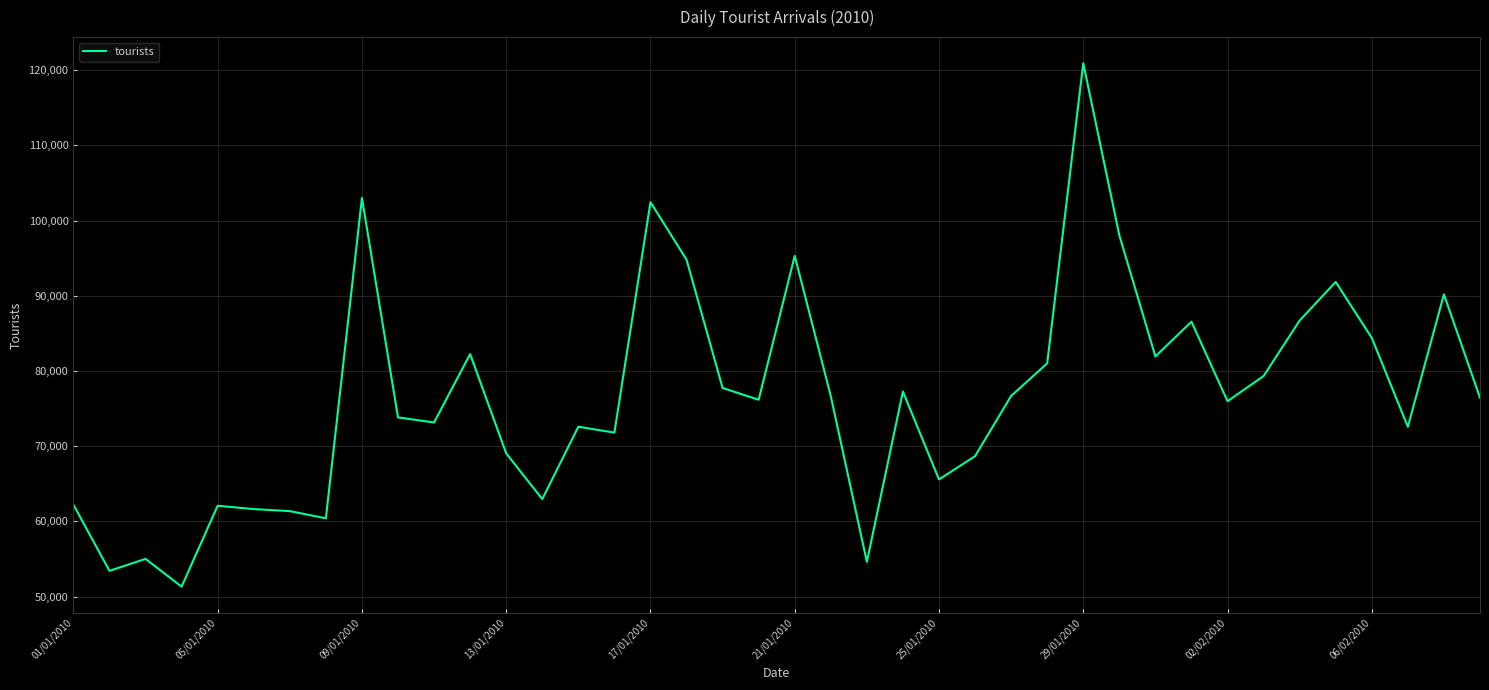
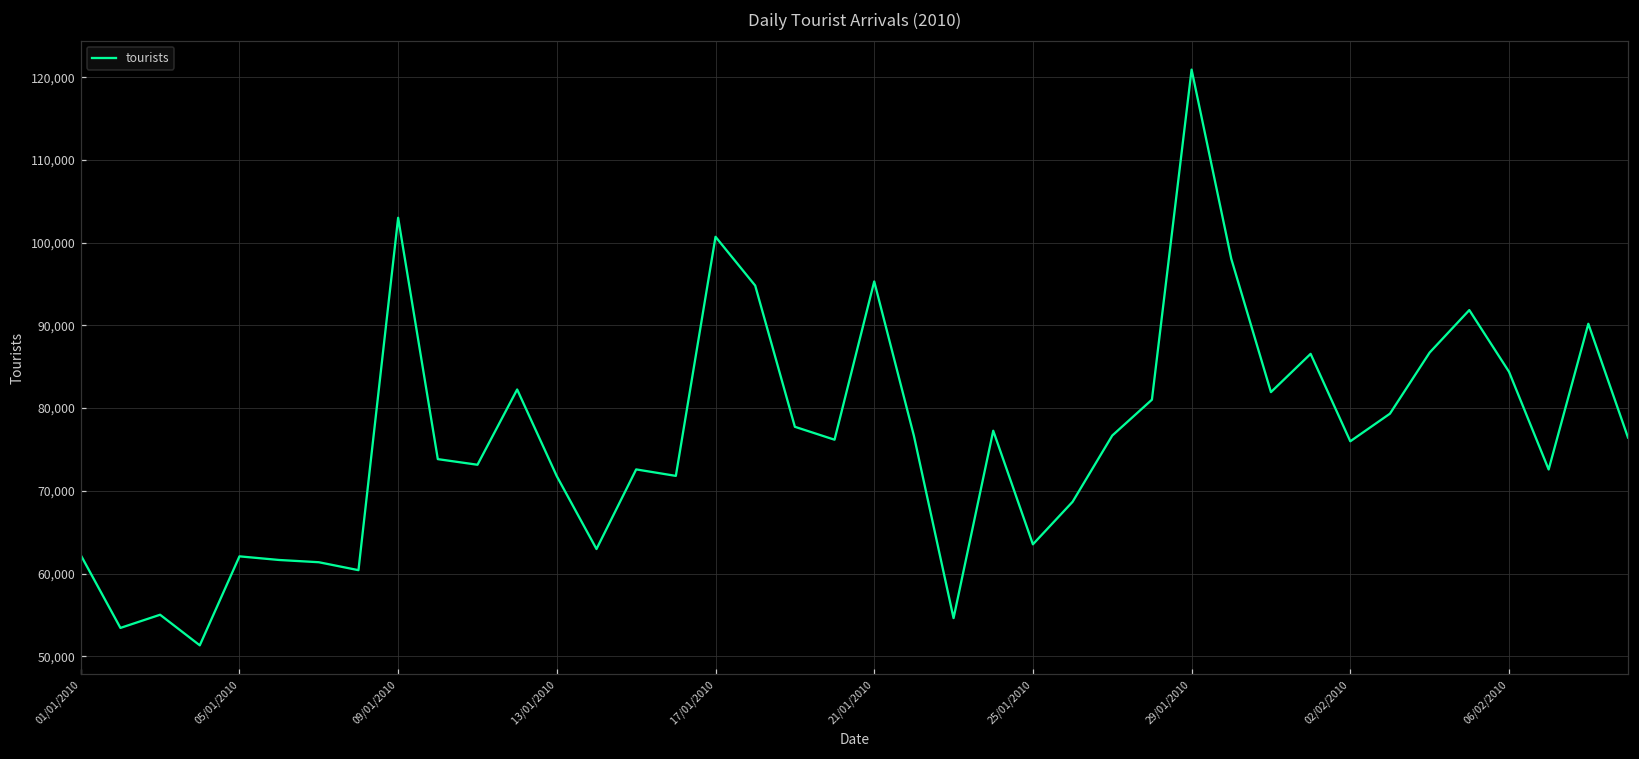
13/01/2010: 69,000 -> 72,000
17/01/2010: 102,000 -> 101,000
25/01/2010: 66,000 -> 64,000
